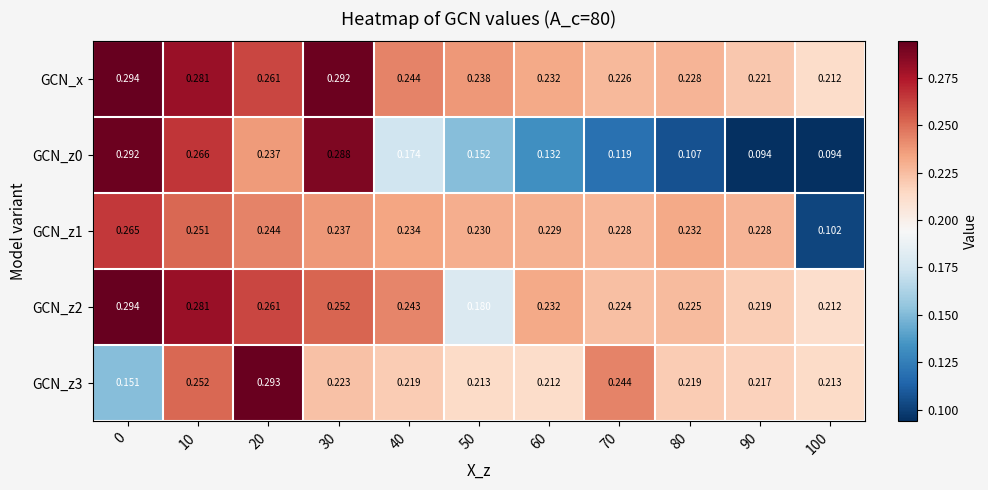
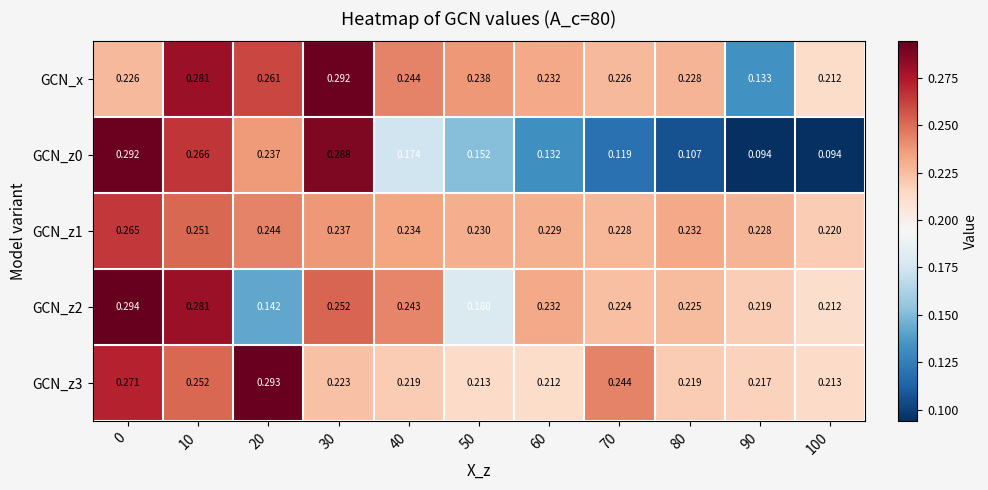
GCN_x, 0: 0.294 -> 0.226
GCN_x, 90: 0.221 -> 0.133
GCN_z1, 100: 0.102 -> 0.220
GCN_z2, 20: 0.261 -> 0.142
GCN_z3, 0: 0.151 -> 0.271
